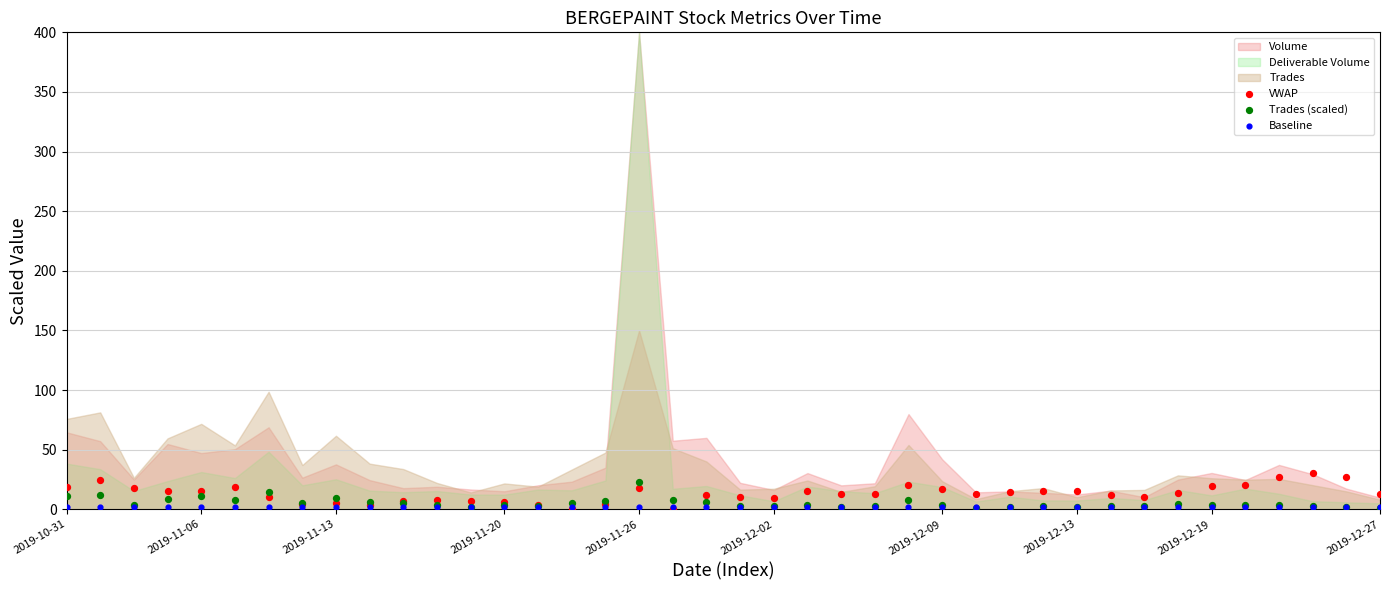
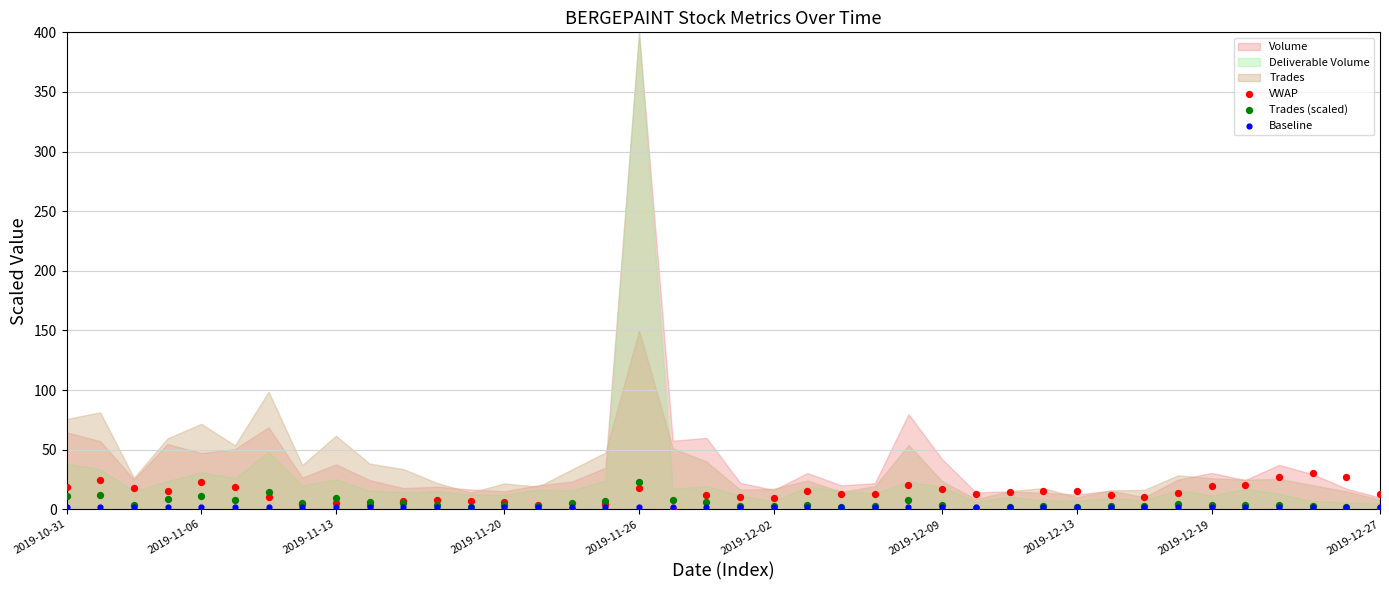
VWAP, 2019-11-06: 15 -> 23
